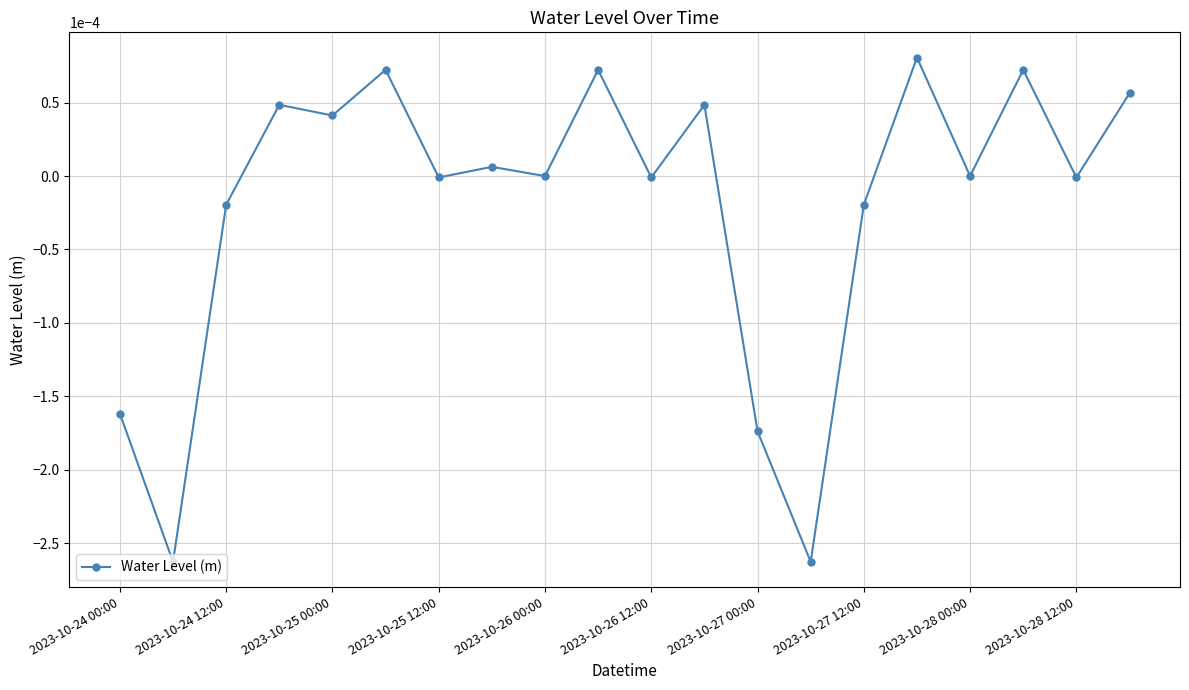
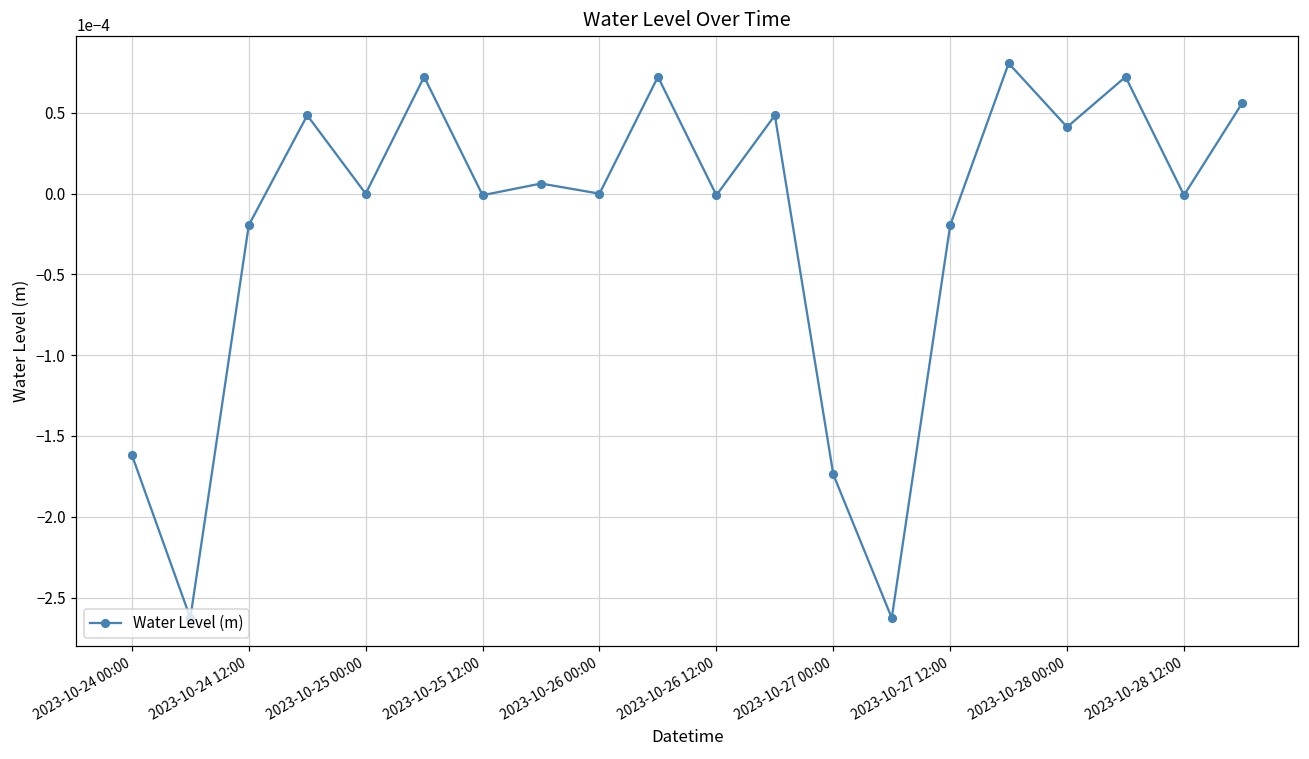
2023-10-25 00:00: 0.00004 -> 0.00000
2023-10-28 00:00: 0.00000 -> 0.00004
